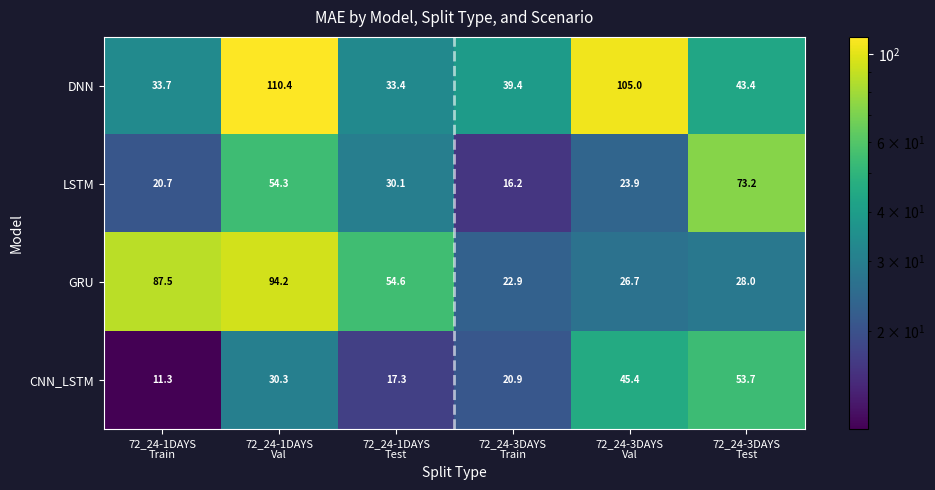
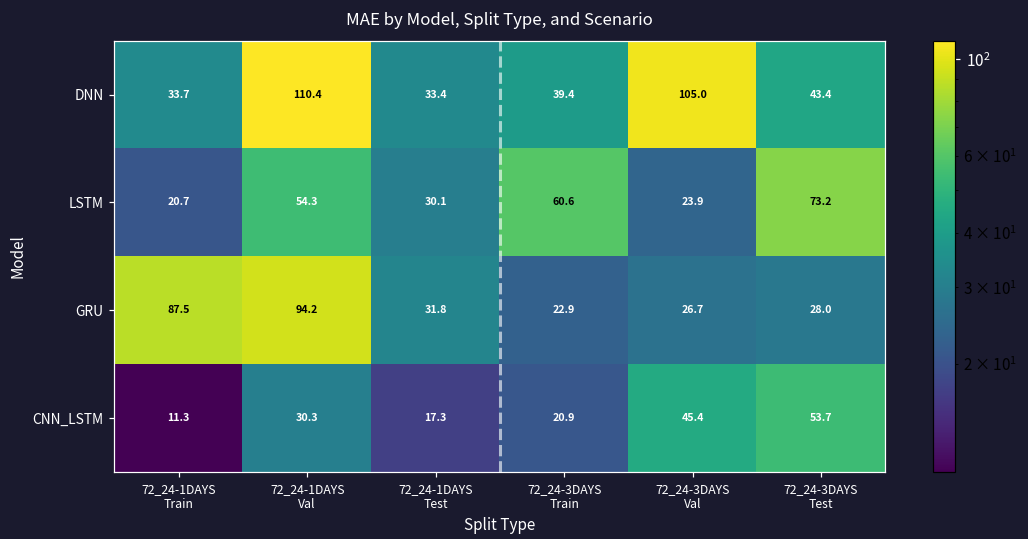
LSTM, 72_24-3DAYS Train: 16.2 -> 60.6
GRU, 72_24-1DAYS Test: 54.6 -> 31.8
